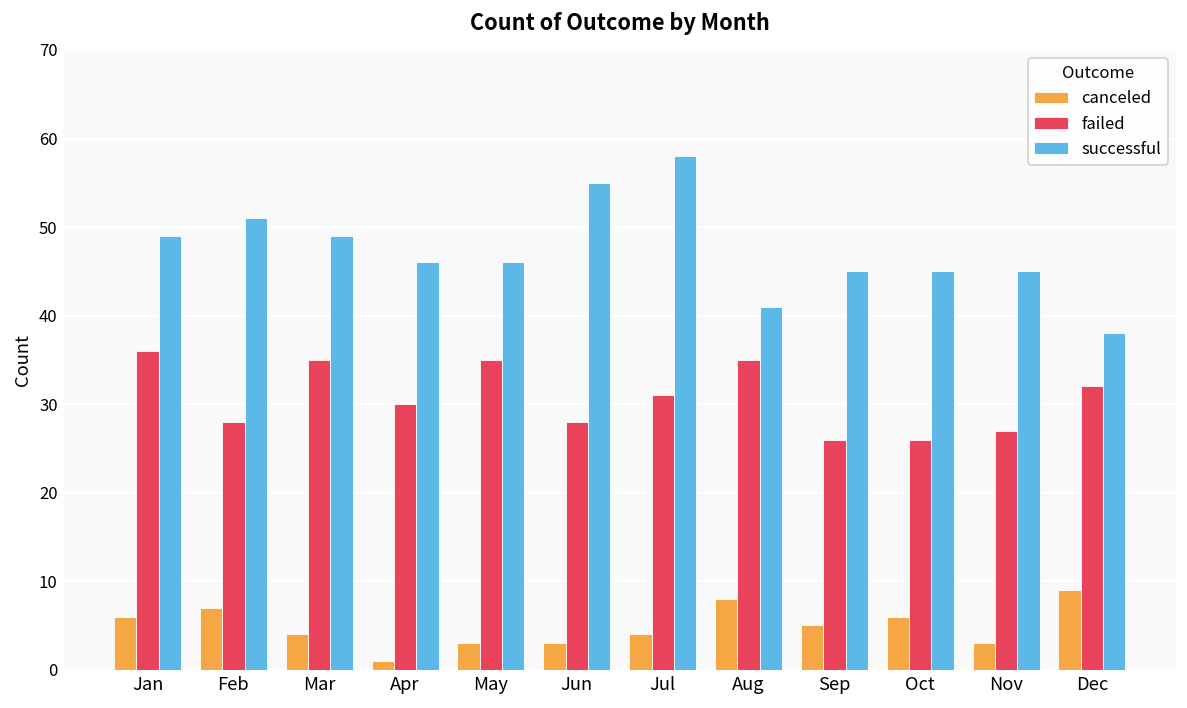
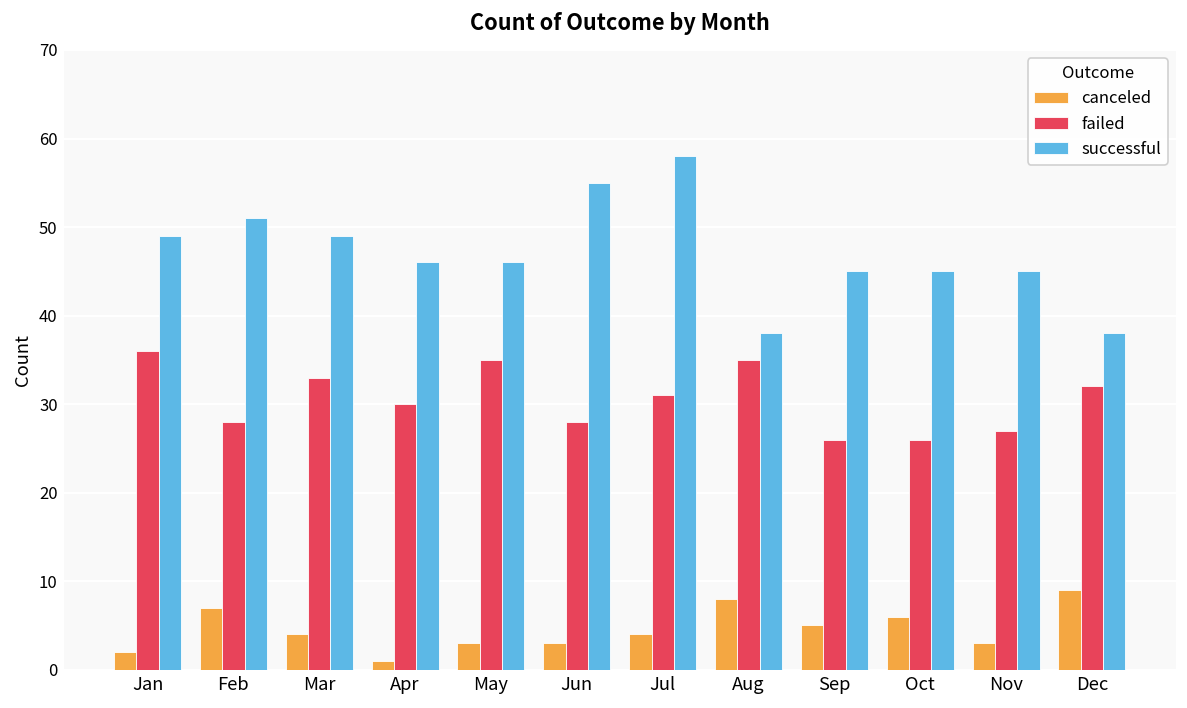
canceled, Jan: 6 -> 2
failed, Mar: 35 -> 33
successful, Aug: 41 -> 38
